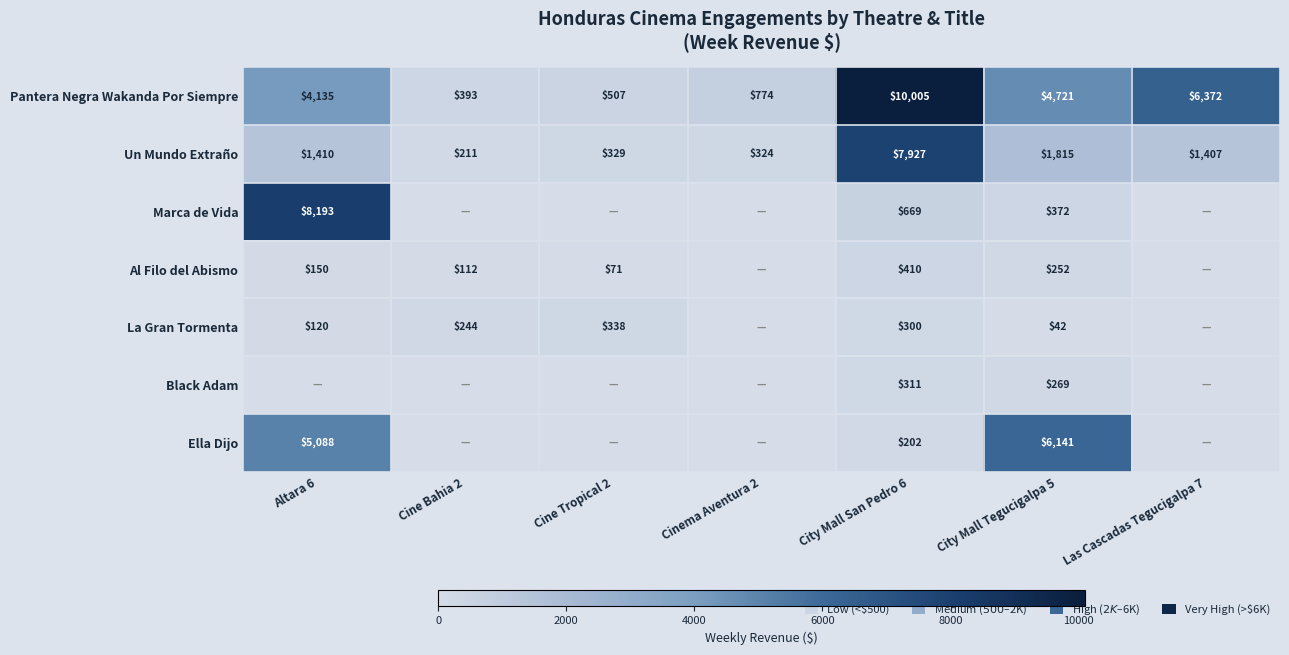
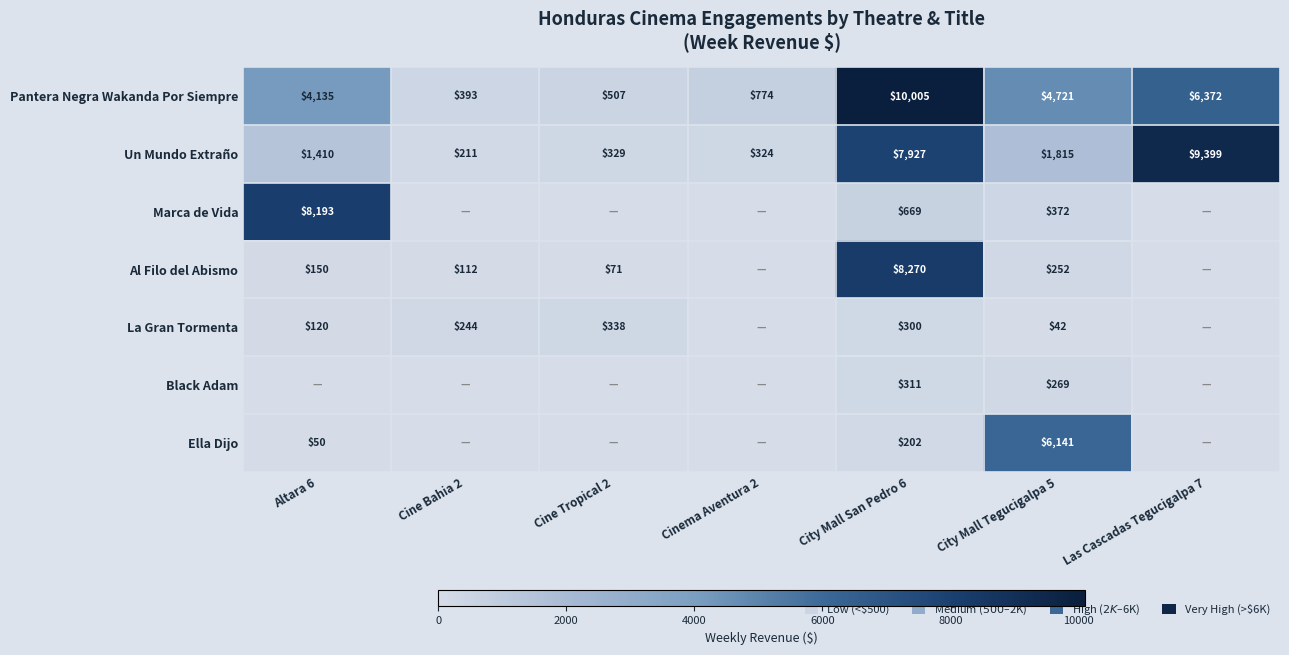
Un Mundo Extraño, Las Cascadas Tegucigalpa 7: $1,407 -> $9,399
Al Filo del Abismo, City Mall San Pedro 6: $410 -> $8,270
Ella Dijo, Altara 6: $5,088 -> $50
